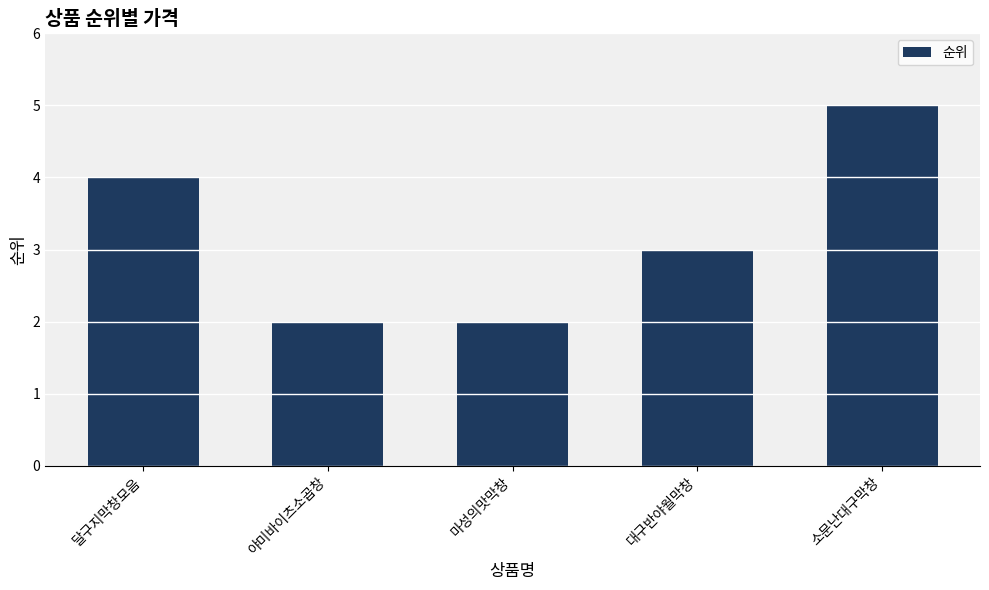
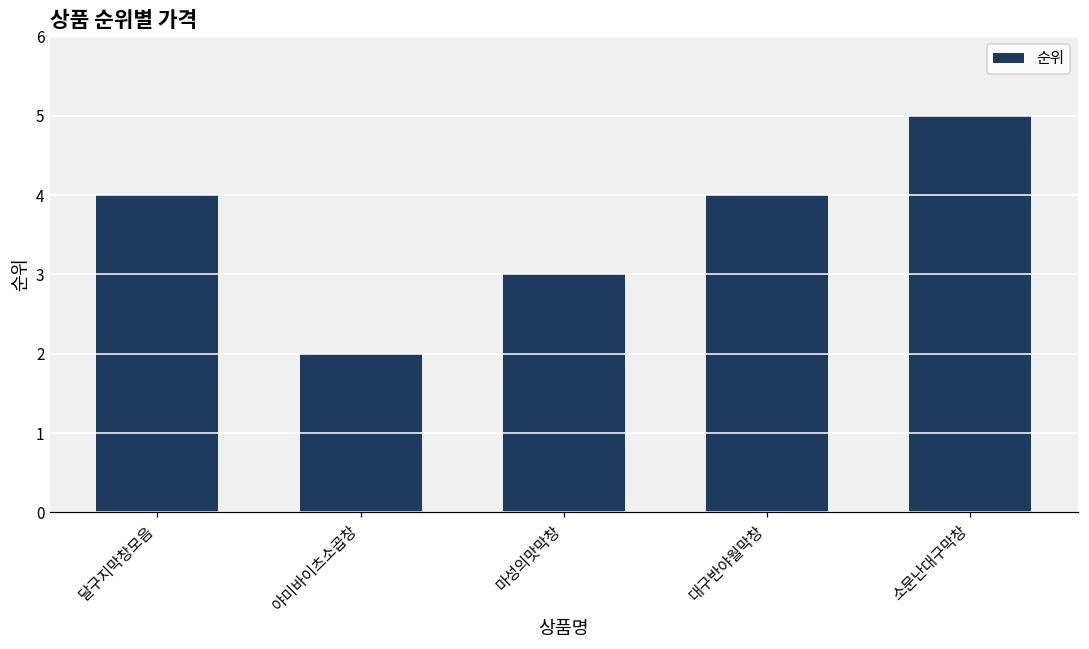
마성의맛막창: 2 -> 3
대구반야월막창: 3 -> 4
